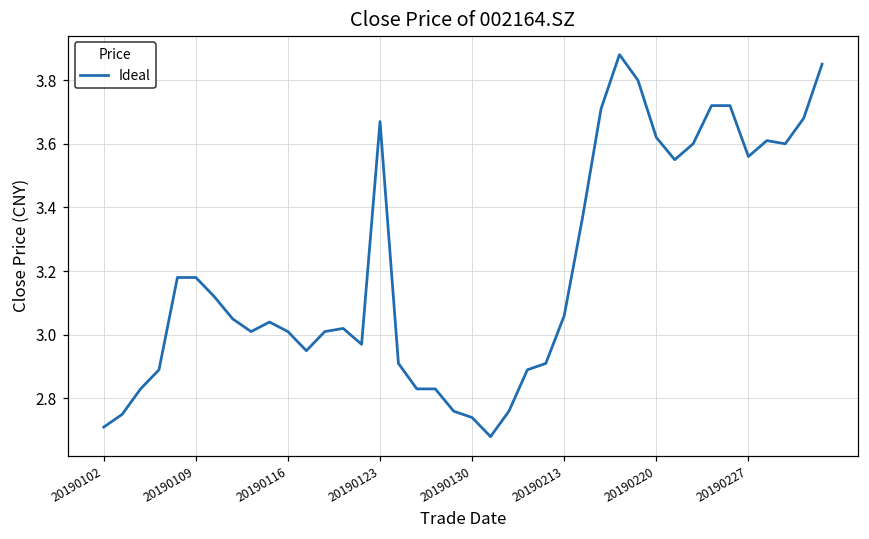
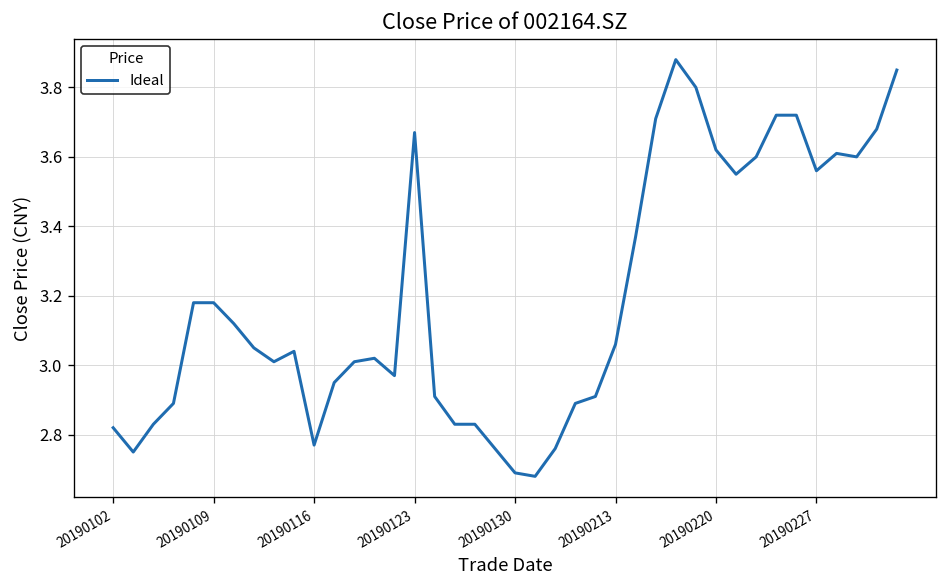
20190102: 2.71 -> 2.82
20190116: 3.01 -> 2.77
20190130: 2.74 -> 2.69
